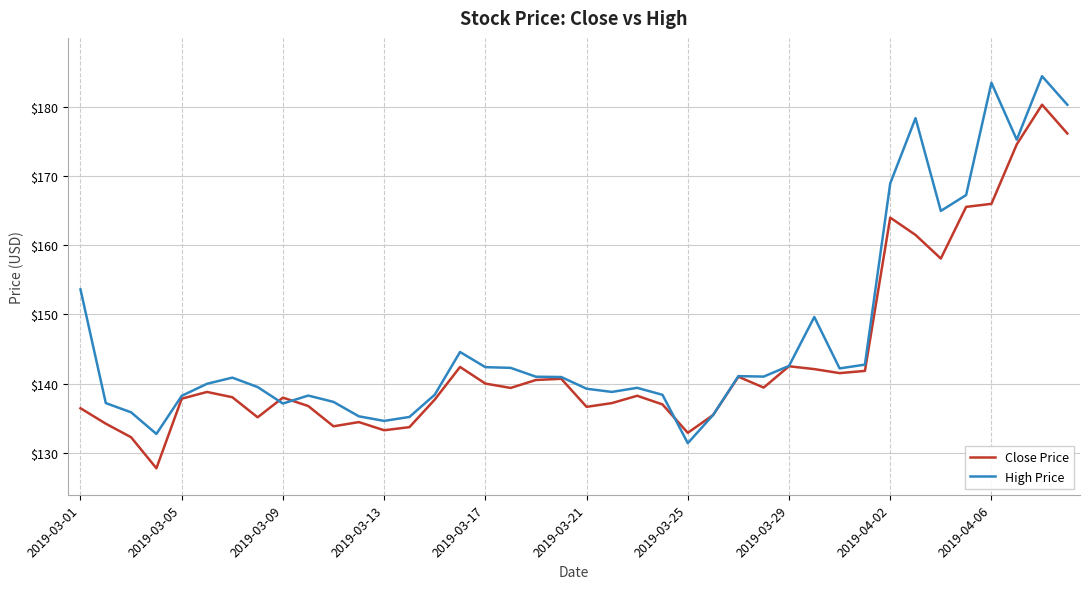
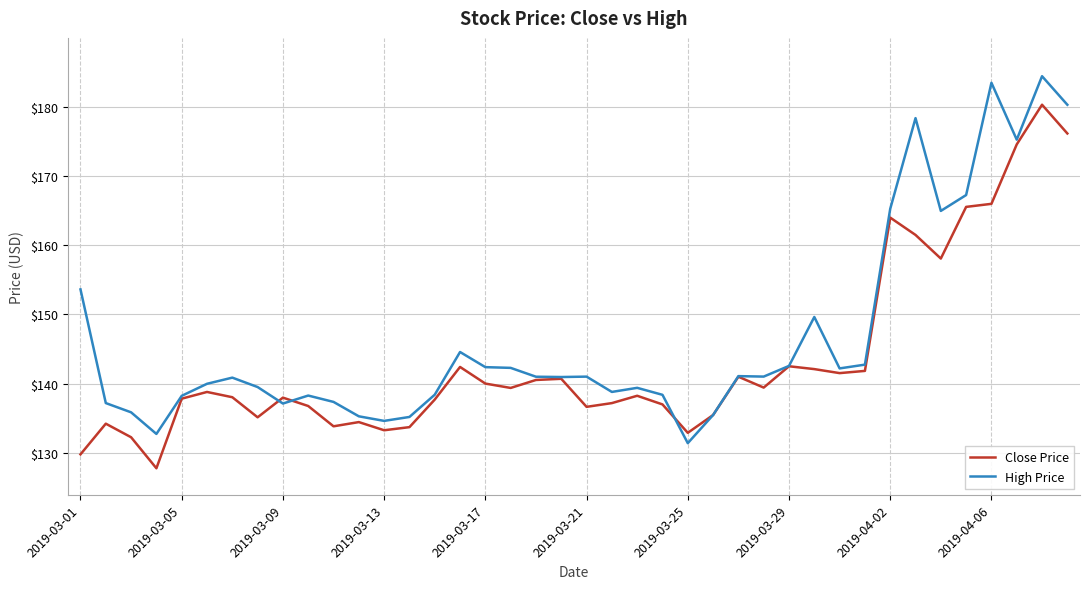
Close Price, 2019-03-01: $136 -> $130
High Price, 2019-03-21: $139 -> $141
High Price, 2019-04-02: $169 -> $165
